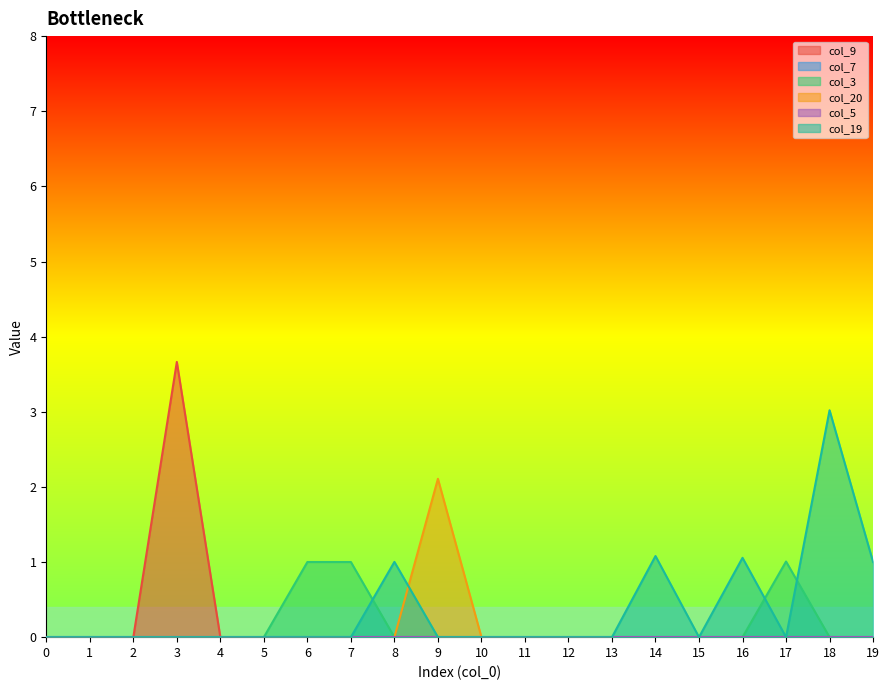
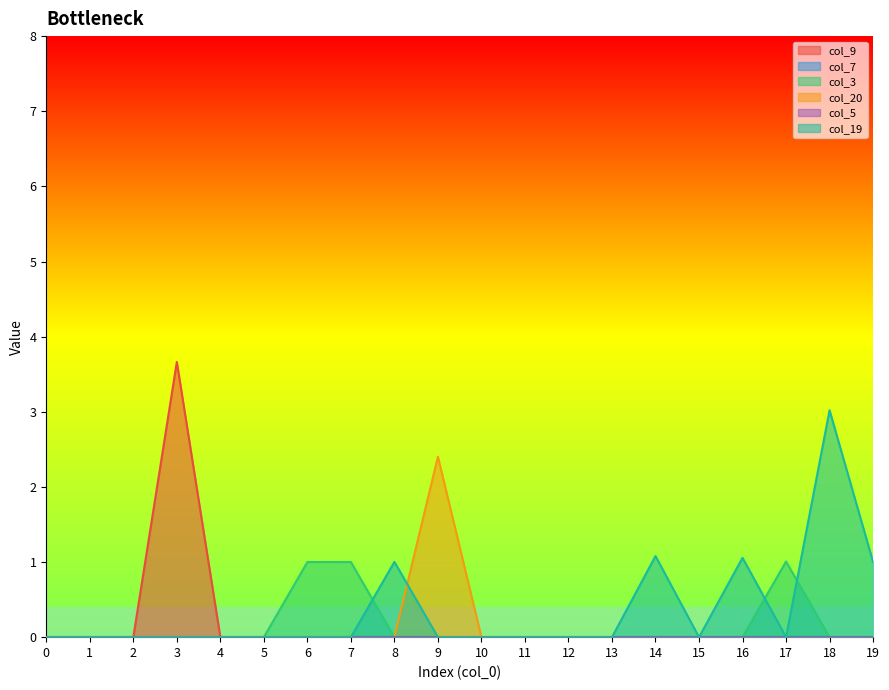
col_20, 9: 2.1 -> 2.4
